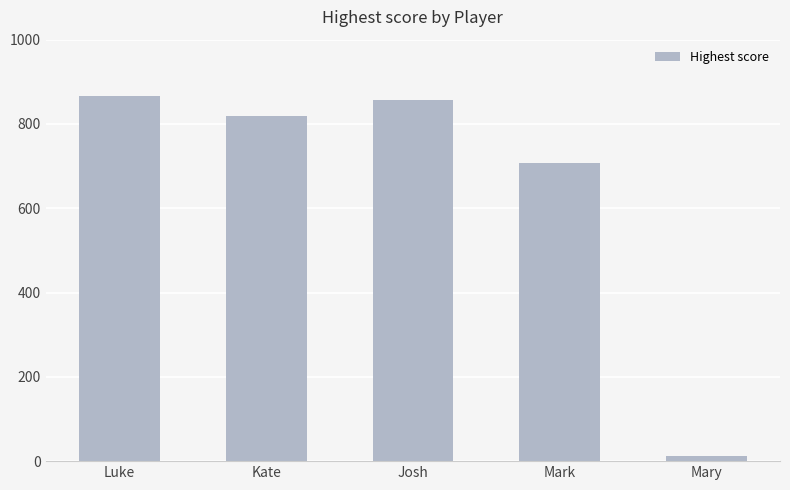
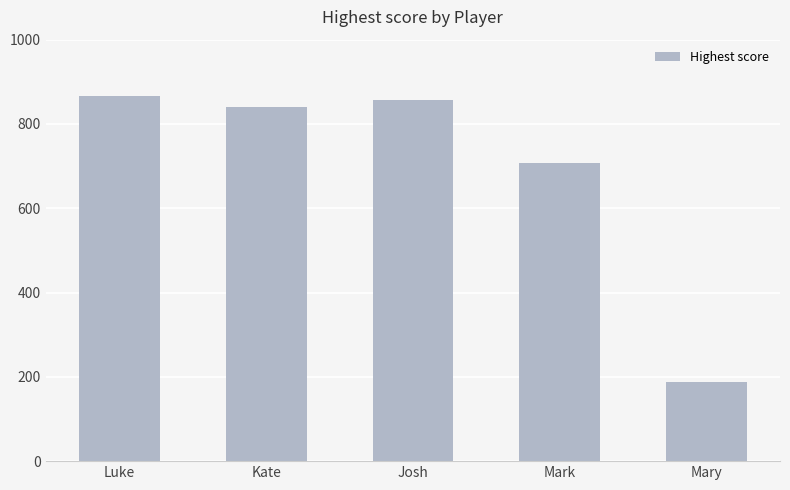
Kate: 820 -> 840
Mary: 10 -> 190
